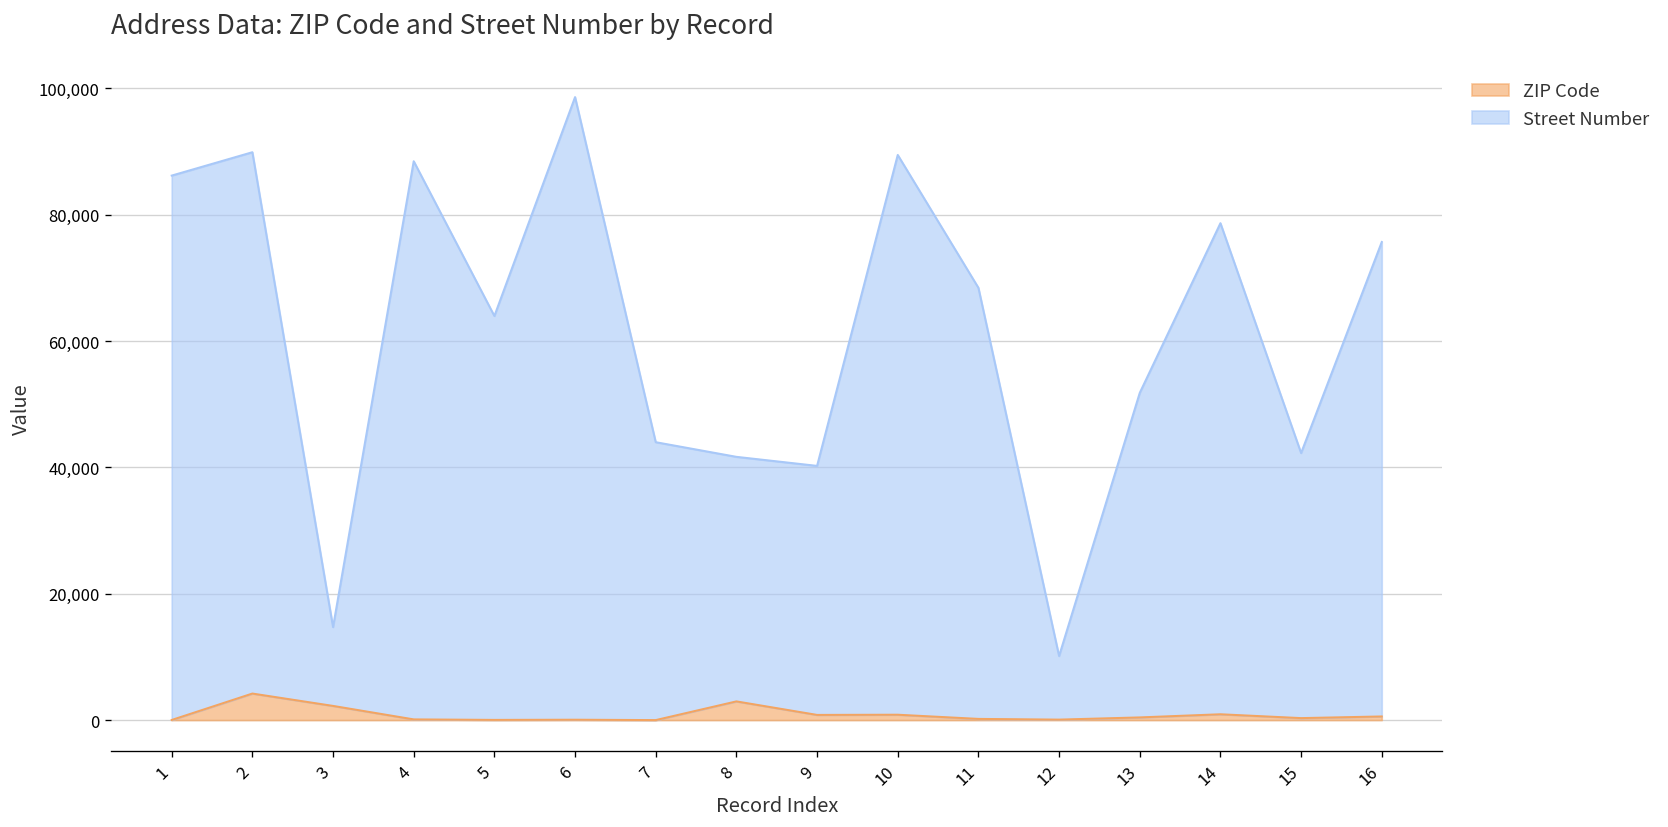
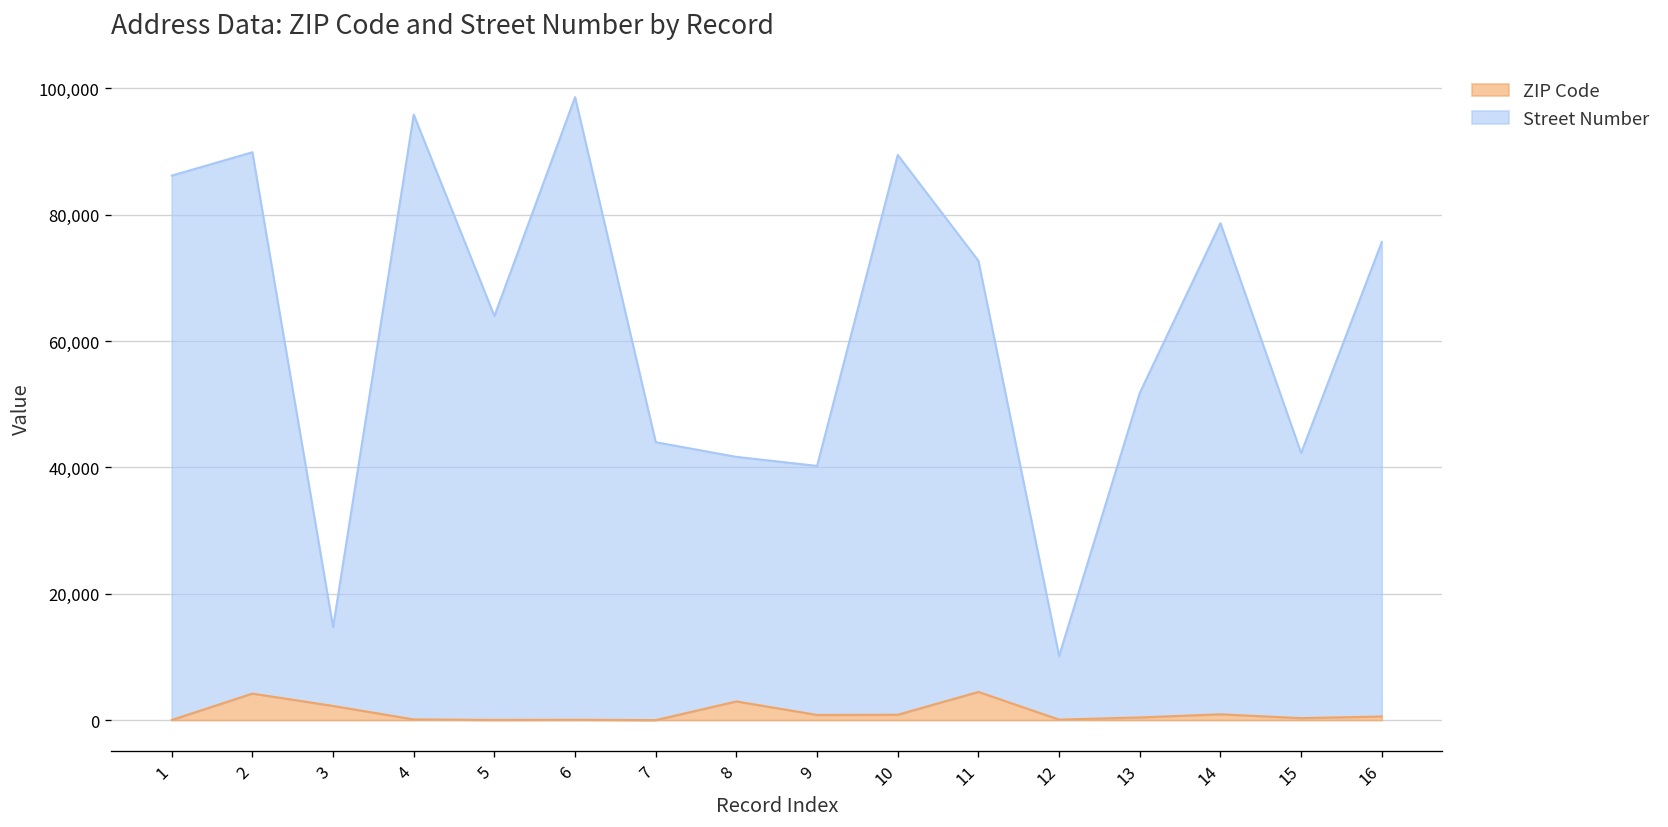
Street Number, 4: 88,000 -> 96,000
ZIP Code, 11: 0 -> 4,000
